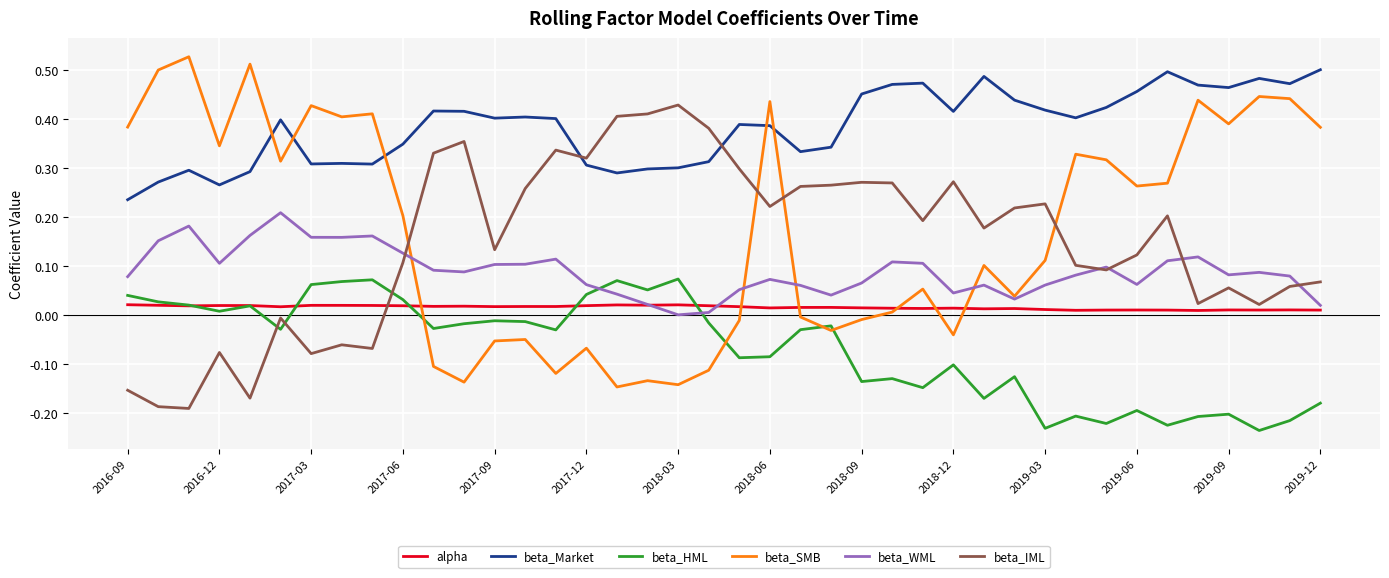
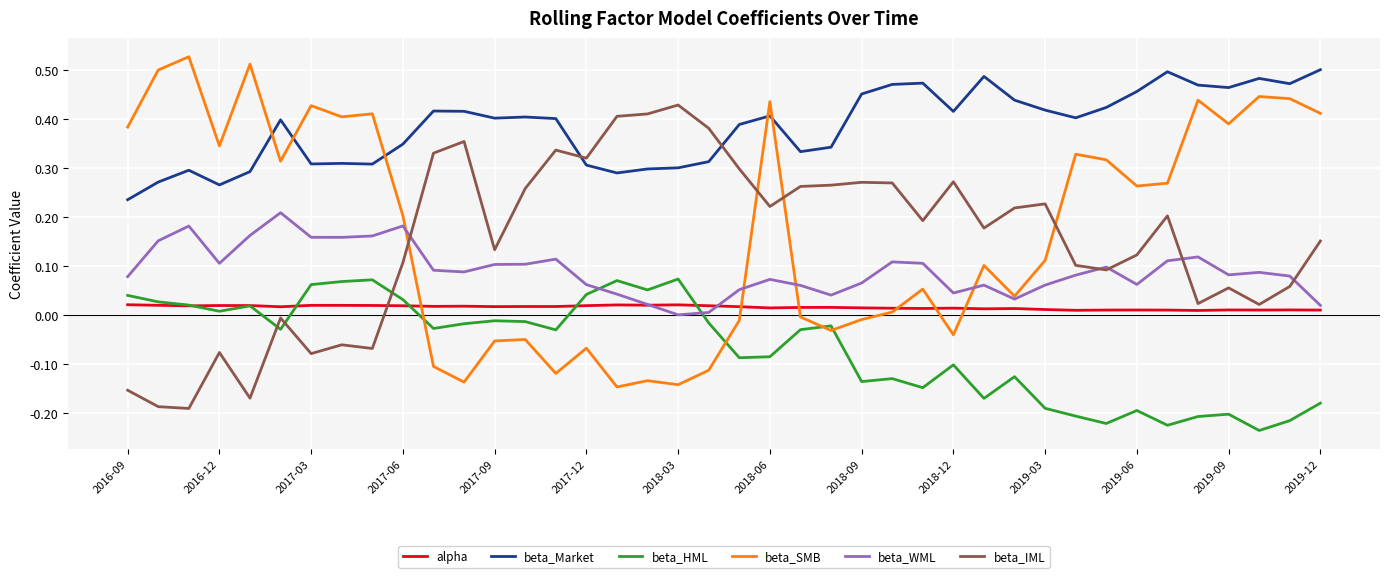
beta_WML, 2017-06: 0.13 -> 0.18
beta_Market, 2018-06: 0.39 -> 0.41
beta_HML, 2019-03: -0.23 -> -0.19
beta_SMB, 2019-12: 0.38 -> 0.41
beta_IML, 2019-12: 0.07 -> 0.15
